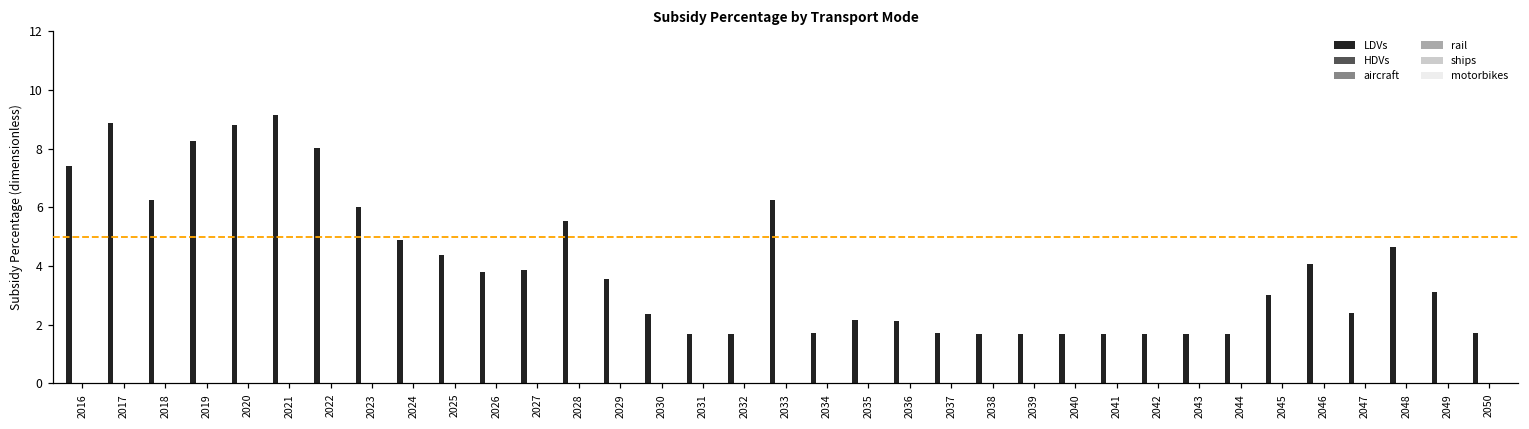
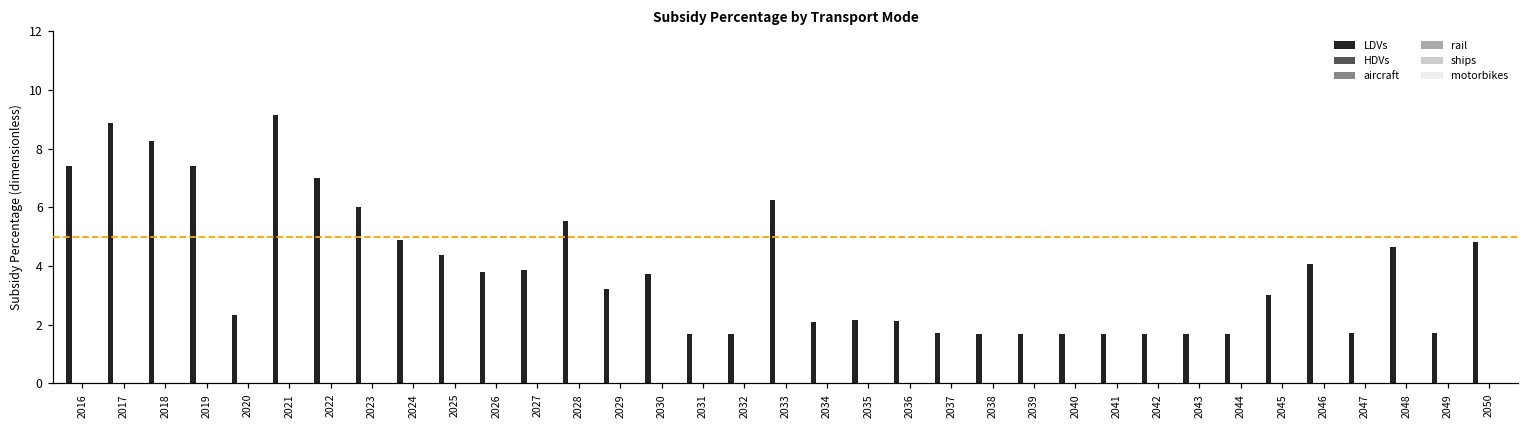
LDVs, 2018: 6.3 -> 8.2
LDVs, 2019: 8.2 -> 7.4
LDVs, 2020: 8.8 -> 2.3
LDVs, 2022: 8.0 -> 7.0
LDVs, 2029: 3.6 -> 3.2
LDVs, 2030: 2.4 -> 3.7
LDVs, 2034: 1.7 -> 2.1
LDVs, 2047: 2.4 -> 1.7
LDVs, 2049: 3.1 -> 1.7
LDVs, 2050: 1.7 -> 4.8
